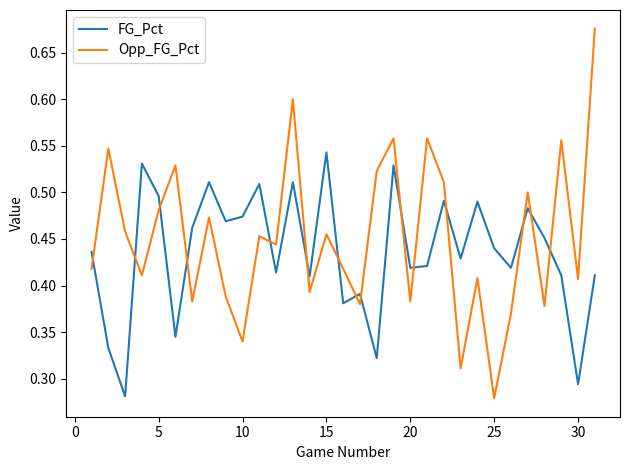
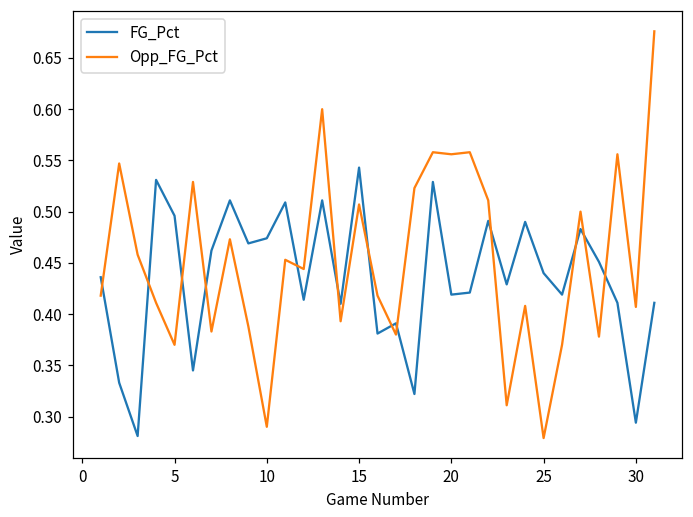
Opp_FG_Pct, 5: 0.48 -> 0.37
Opp_FG_Pct, 10: 0.34 -> 0.29
Opp_FG_Pct, 15: 0.46 -> 0.51
Opp_FG_Pct, 20: 0.38 -> 0.56
